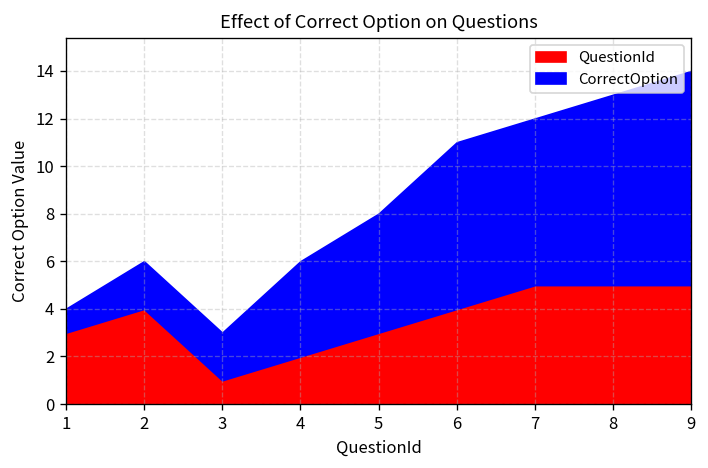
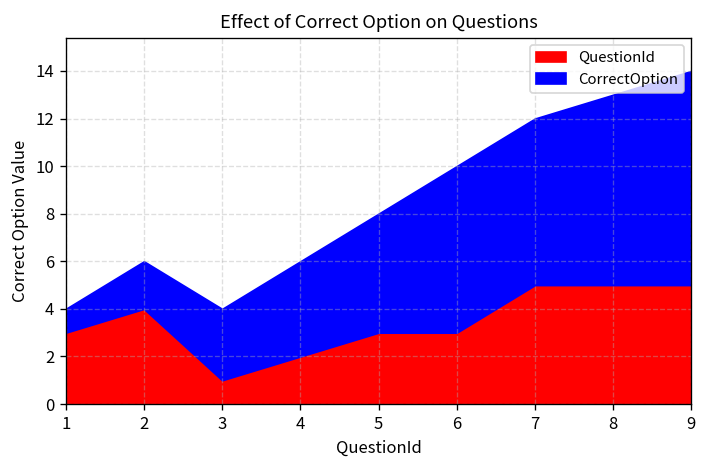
CorrectOption, 3: 2 -> 3
QuestionId, 6: 4 -> 3
